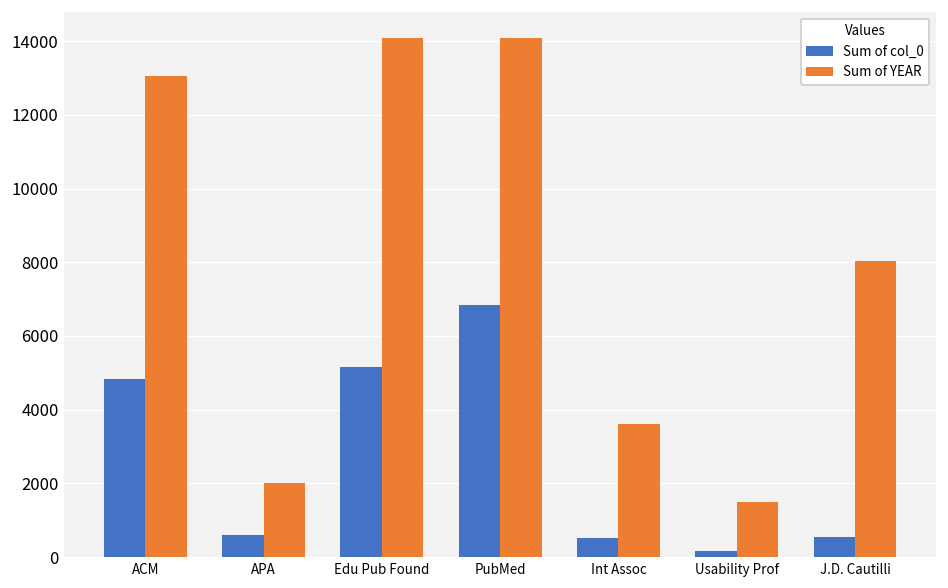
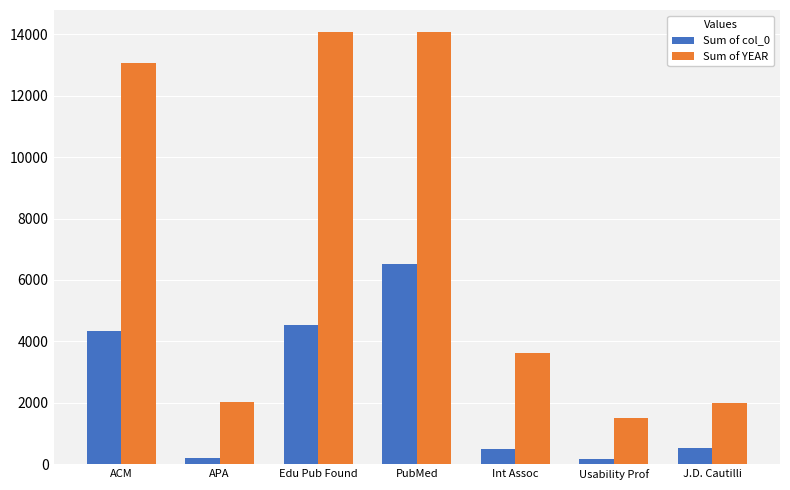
Sum of col_0, ACM: 4800 -> 4400
Sum of col_0, APA: 600 -> 200
Sum of col_0, Edu Pub Found: 5200 -> 4500
Sum of col_0, PubMed: 6800 -> 6500
Sum of YEAR, J.D. Cautilli: 8000 -> 2000
